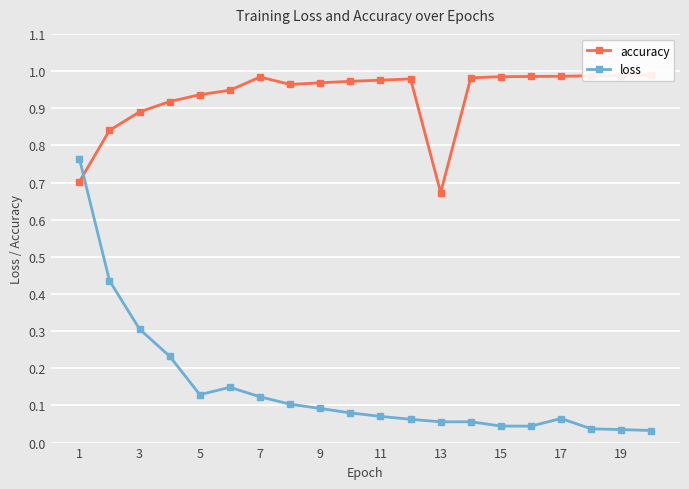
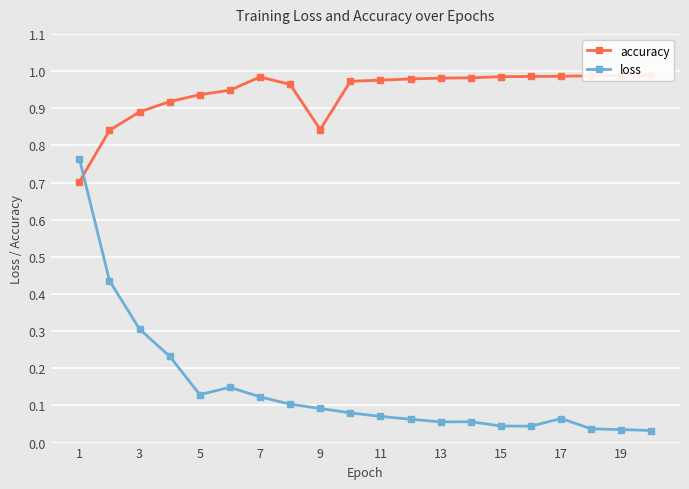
accuracy, 9: 0.97 -> 0.84
accuracy, 13: 0.67 -> 0.98
